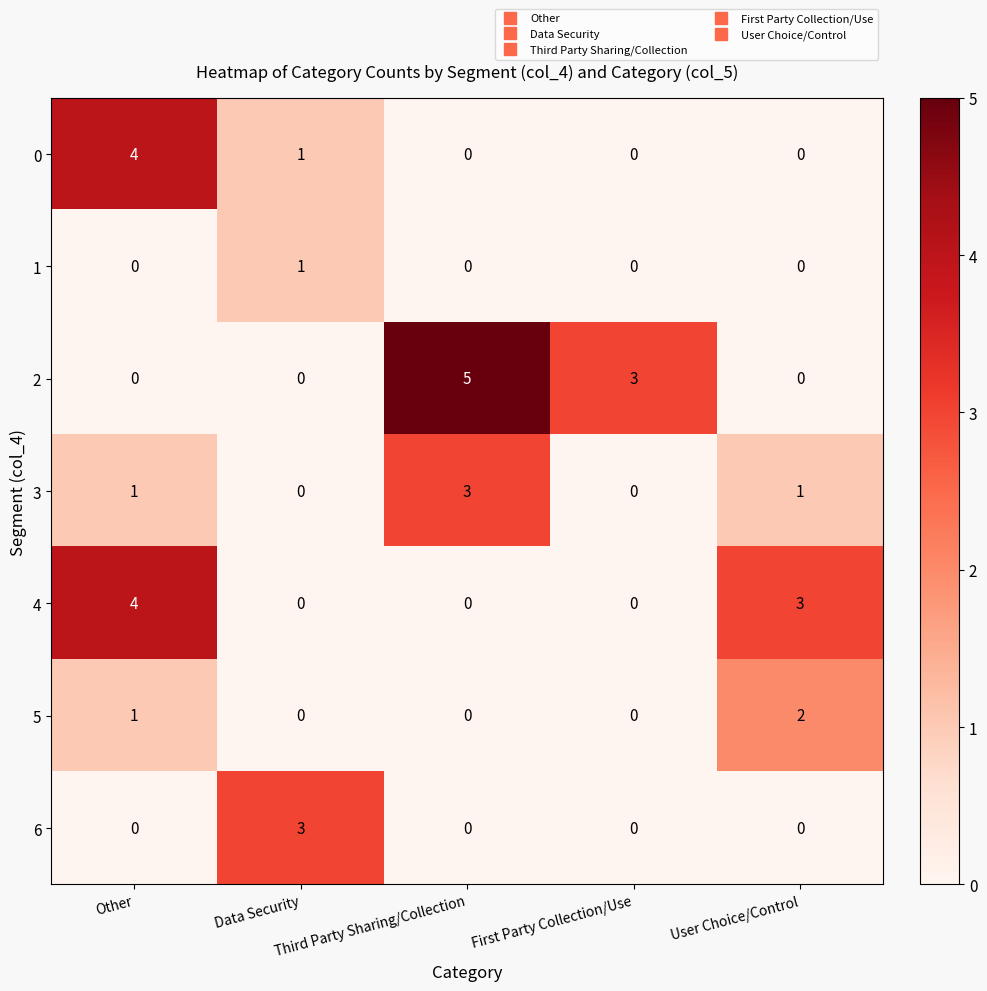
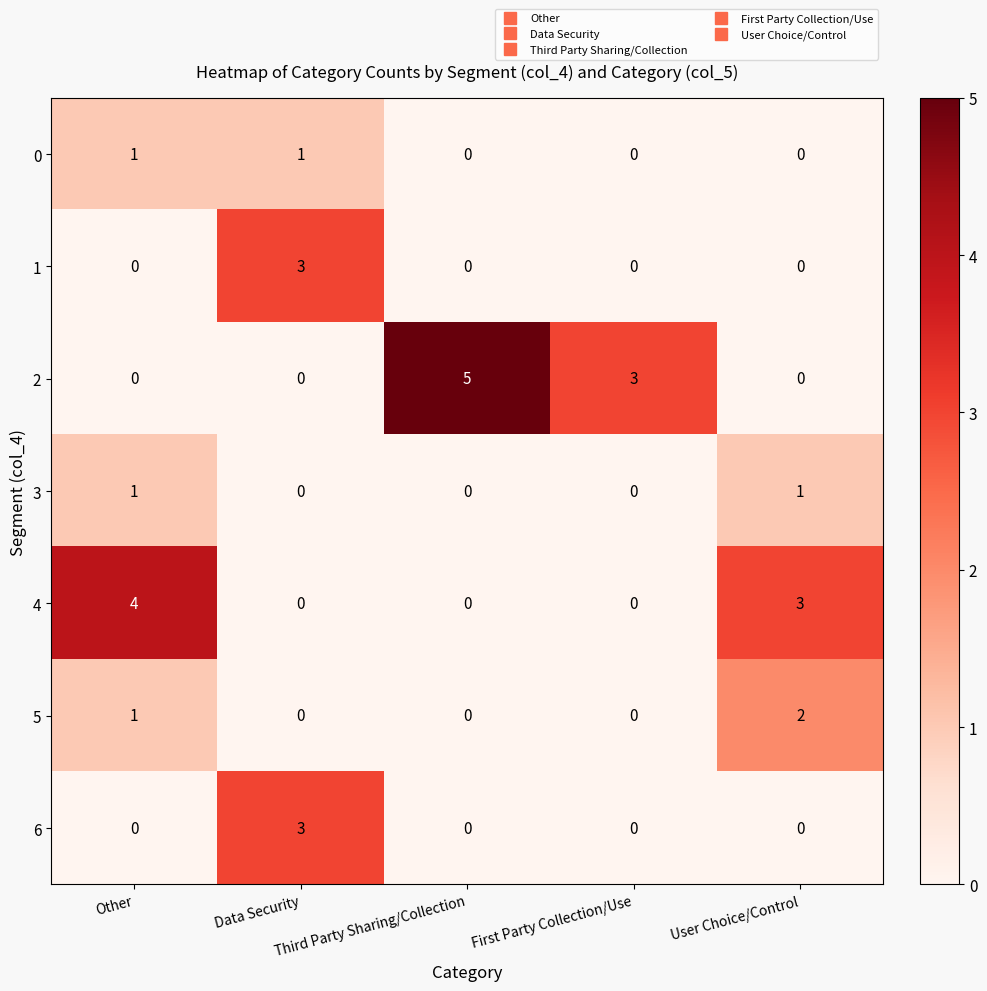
0, Other: 4 -> 1
1, Data Security: 1 -> 3
3, Third Party Sharing/Collection: 3 -> 0
